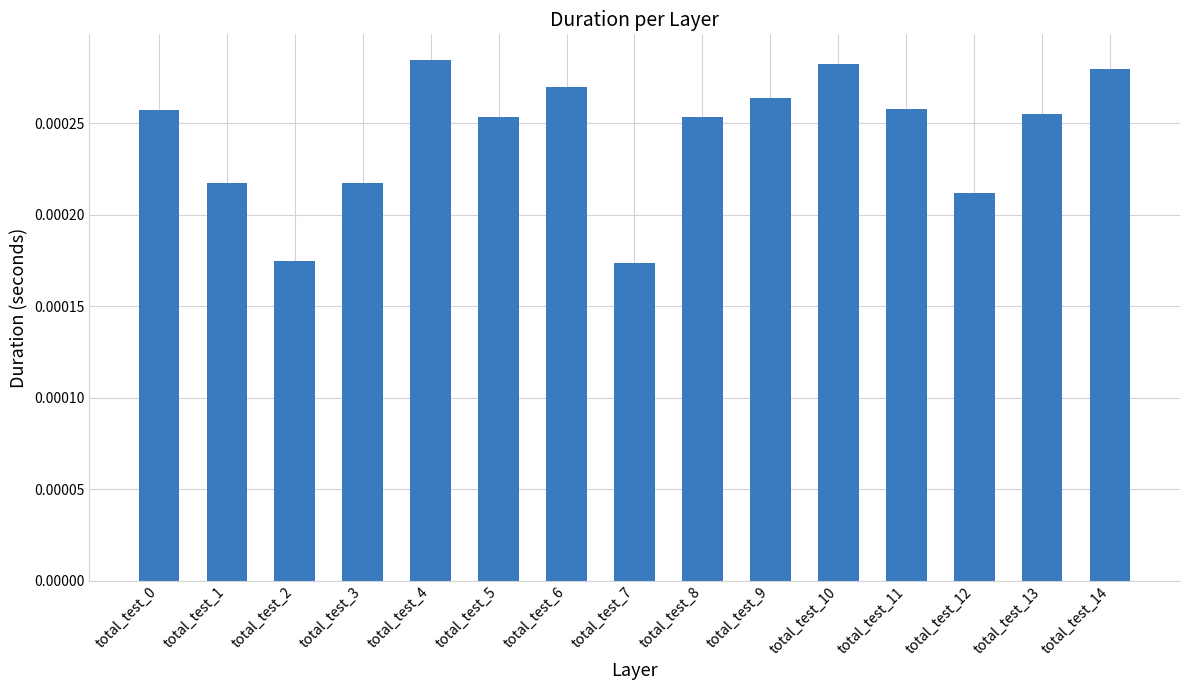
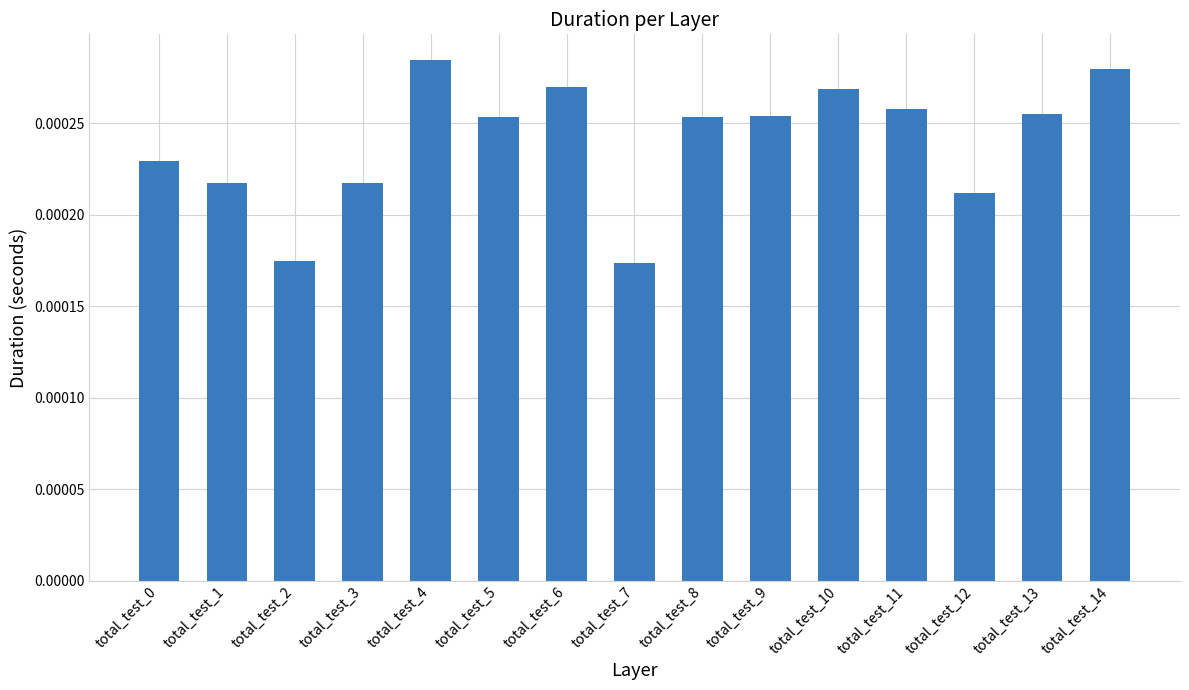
total_test_0: 0.000258 -> 0.000229
total_test_9: 0.000264 -> 0.000254
total_test_10: 0.000282 -> 0.000269
